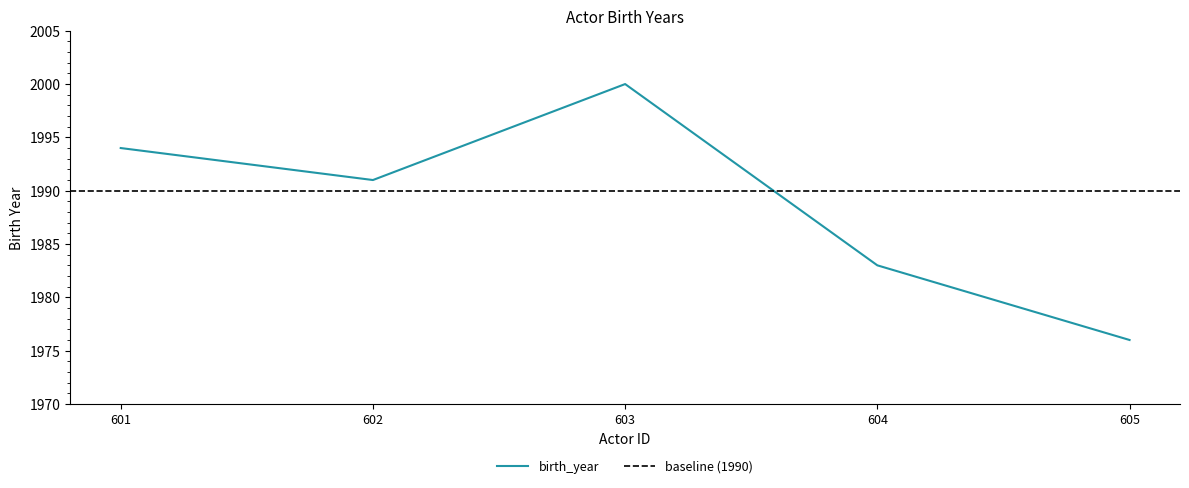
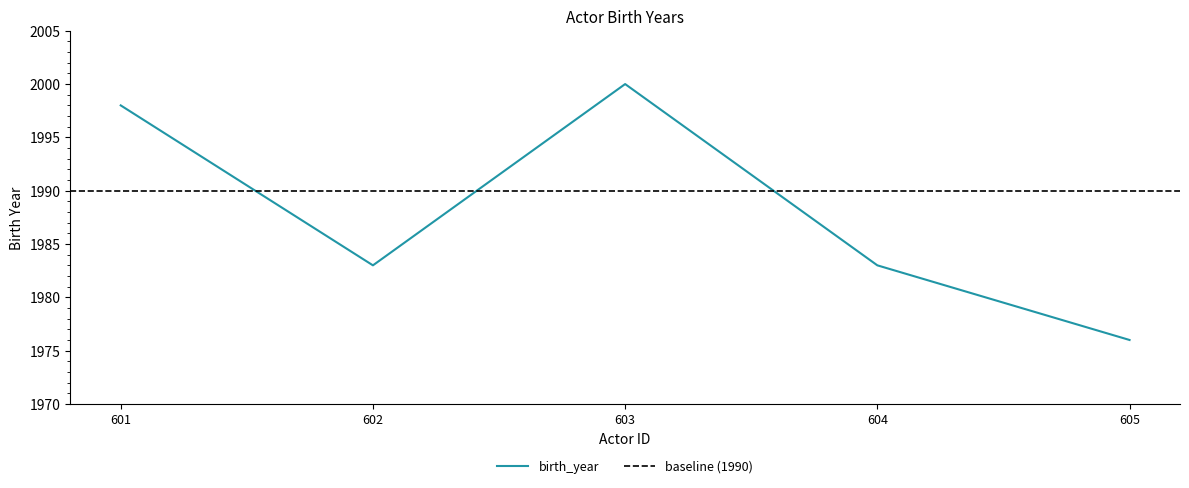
601: 1994 -> 1998
602: 1991 -> 1983
